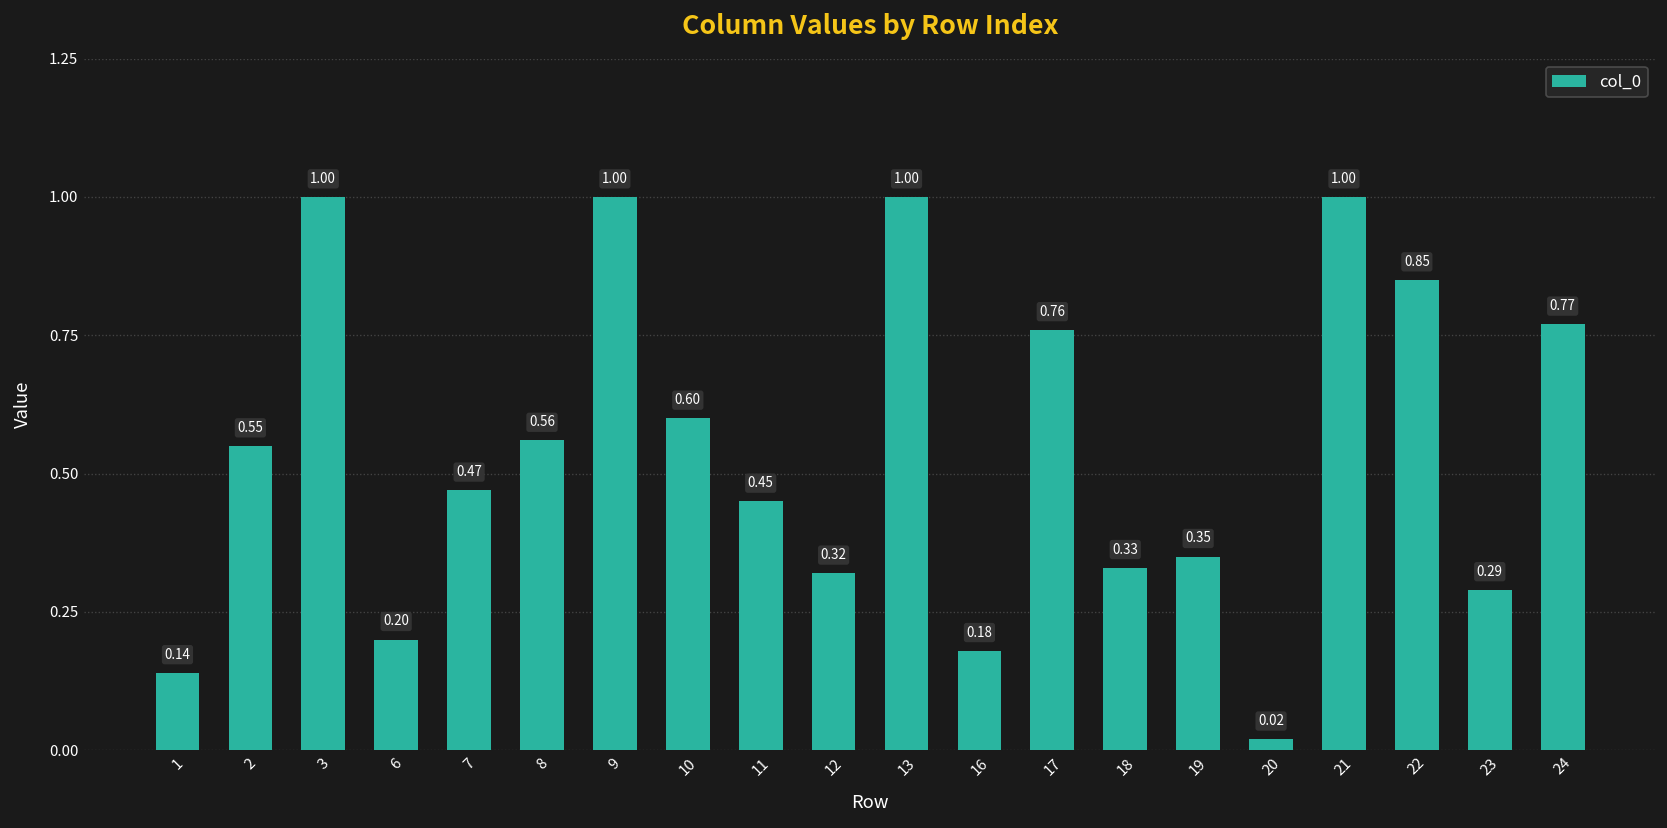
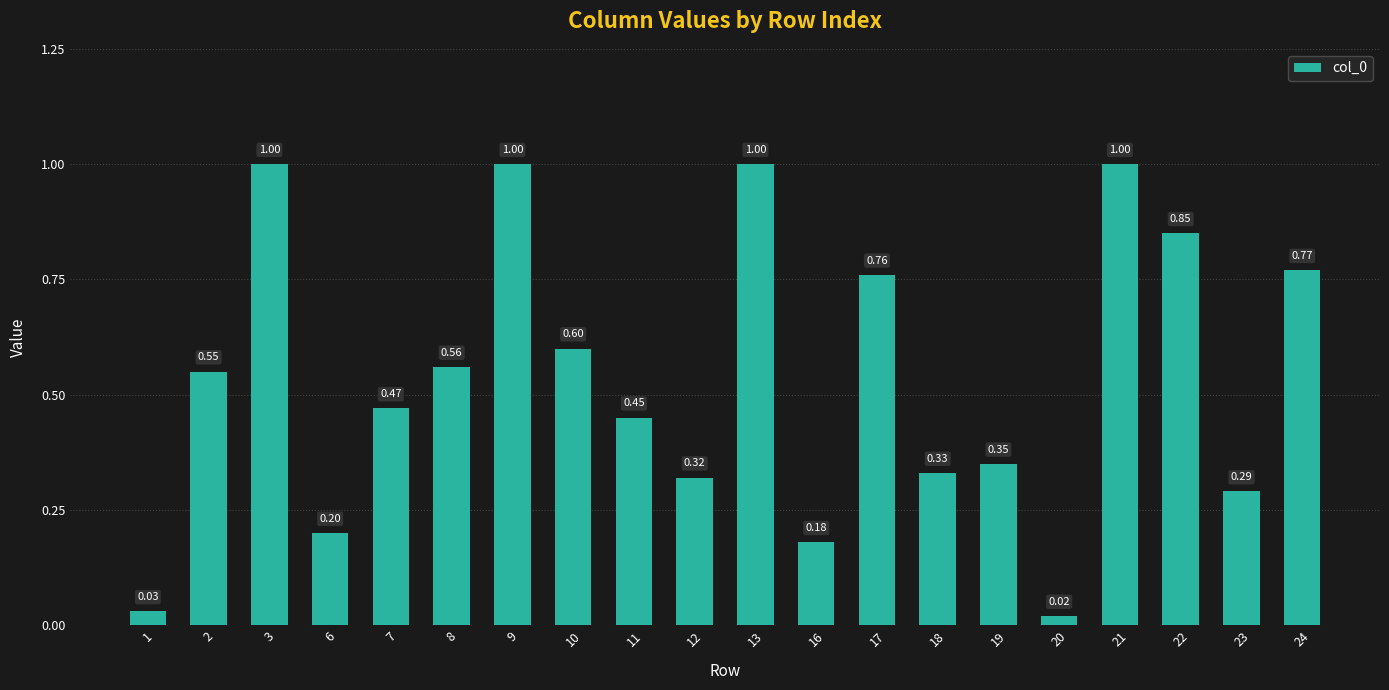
1: 0.14 -> 0.03
